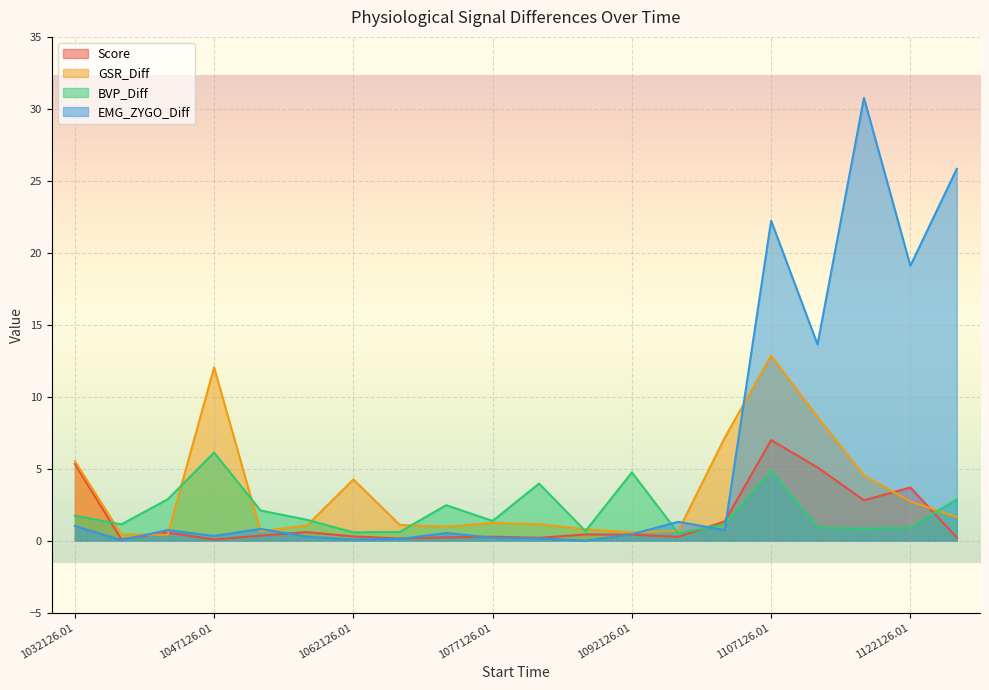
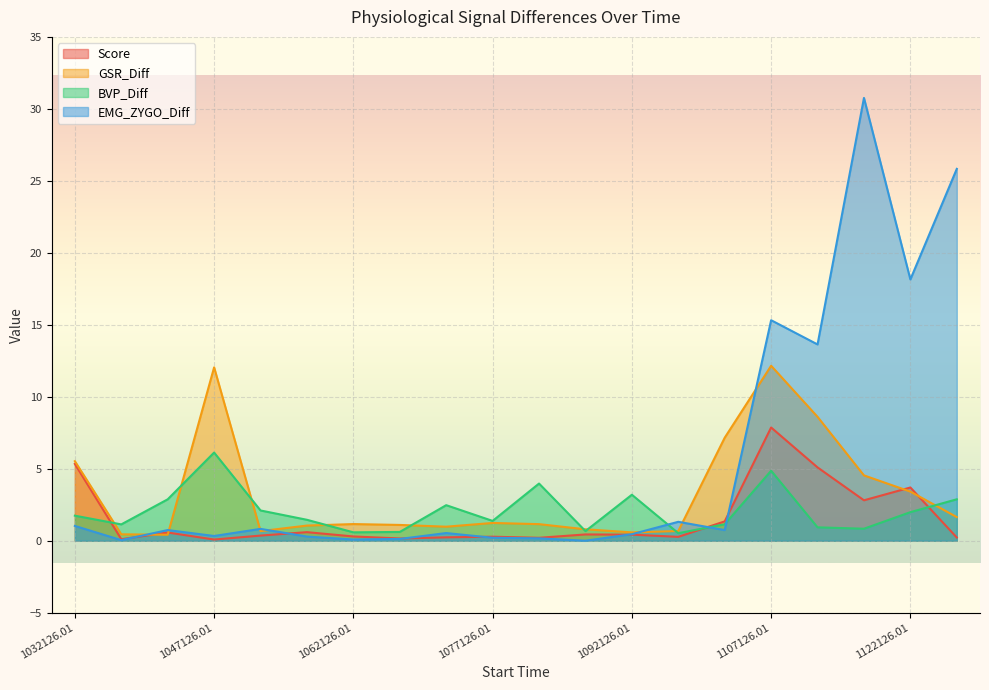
GSR_Diff, 1062126.01: 4.3 -> 1.2
BVP_Diff, 1092126.01: 4.7 -> 3.2
Score, 1107126.01: 7.0 -> 7.9
GSR_Diff, 1107126.01: 12.8 -> 12.2
EMG_ZYGO_Diff, 1107126.01: 22.2 -> 15.3
GSR_Diff, 1122126.01: 2.7 -> 3.4
BVP_Diff, 1122126.01: 0.9 -> 2.0
EMG_ZYGO_Diff, 1122126.01: 19.1 -> 18.2
